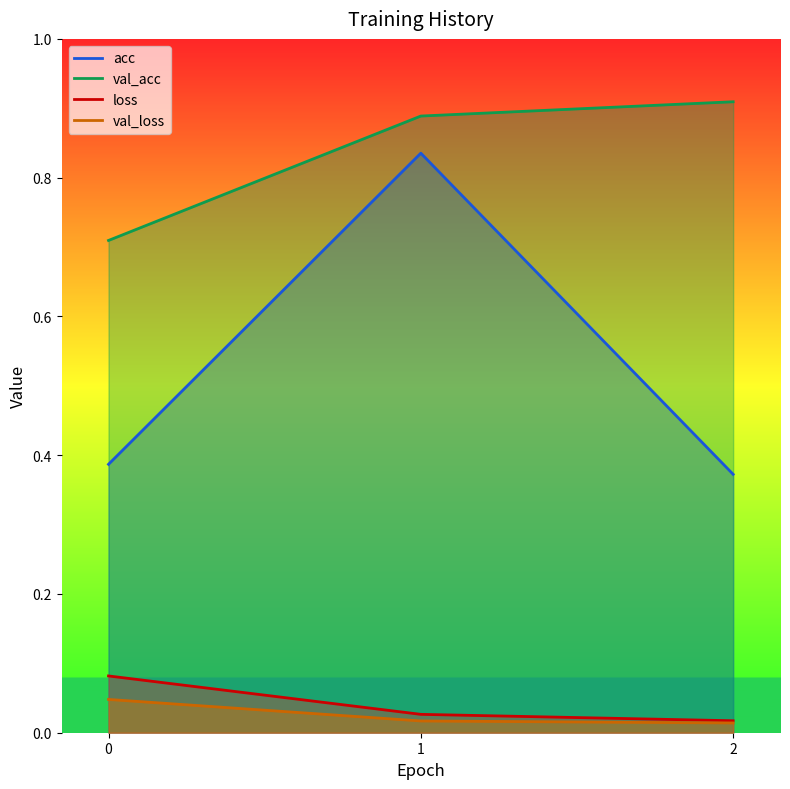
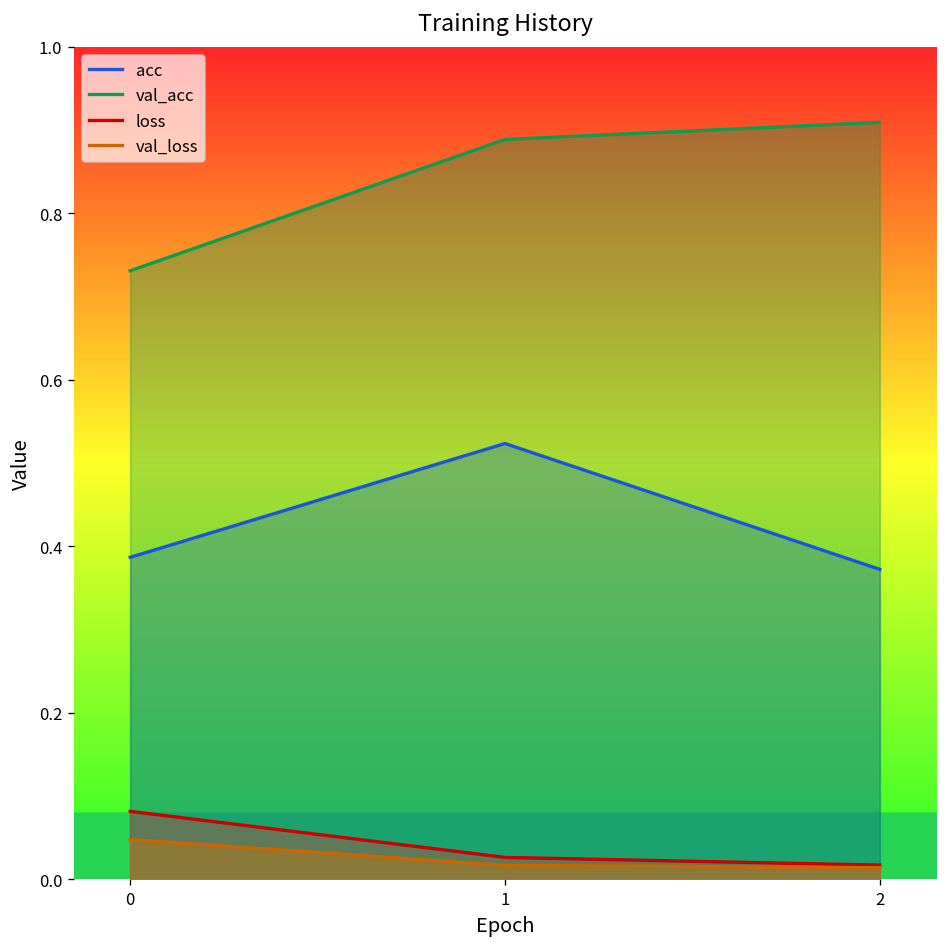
val_acc, 0: 0.71 -> 0.73
acc, 1: 0.84 -> 0.52
